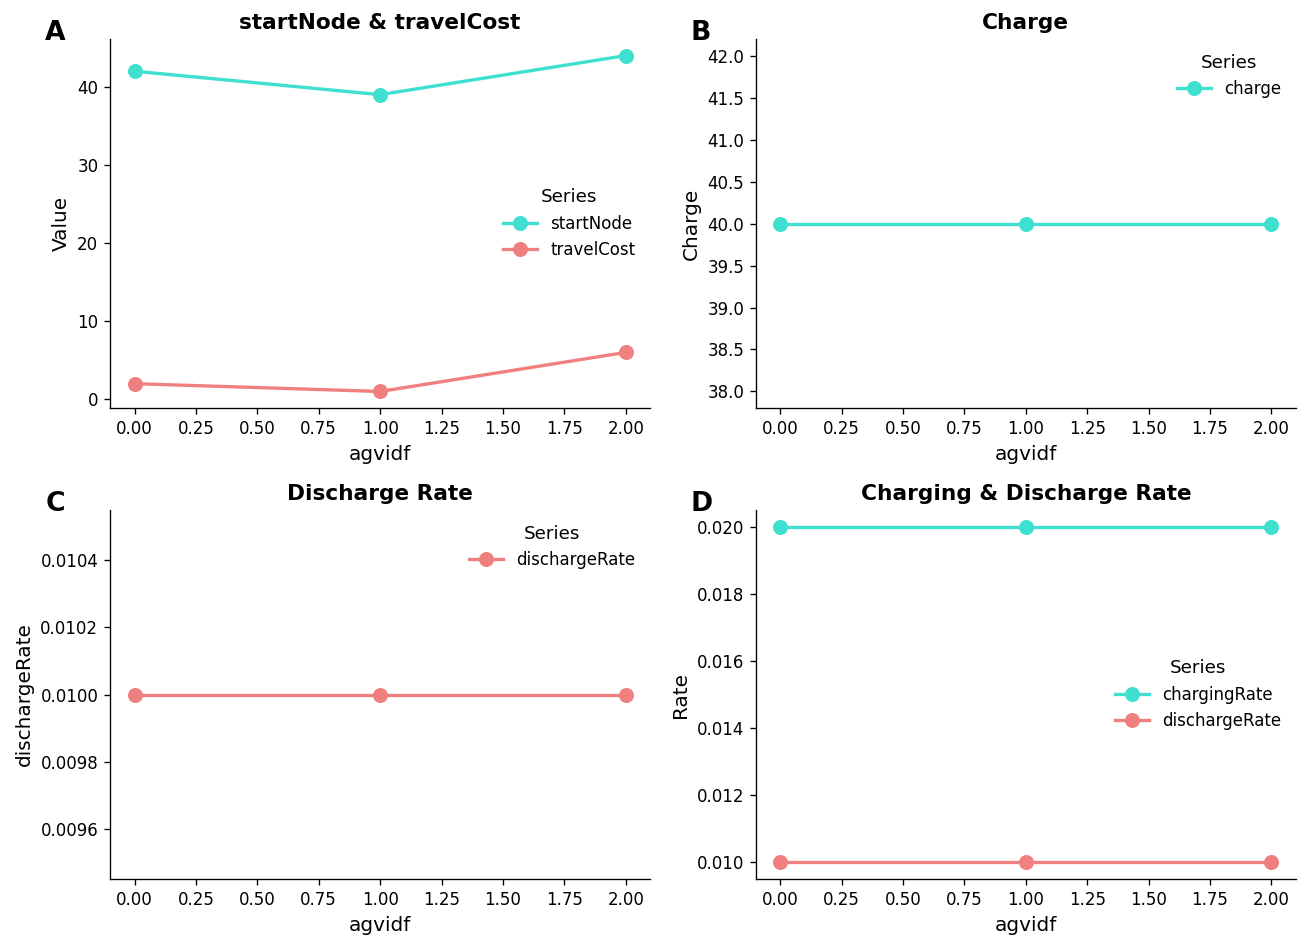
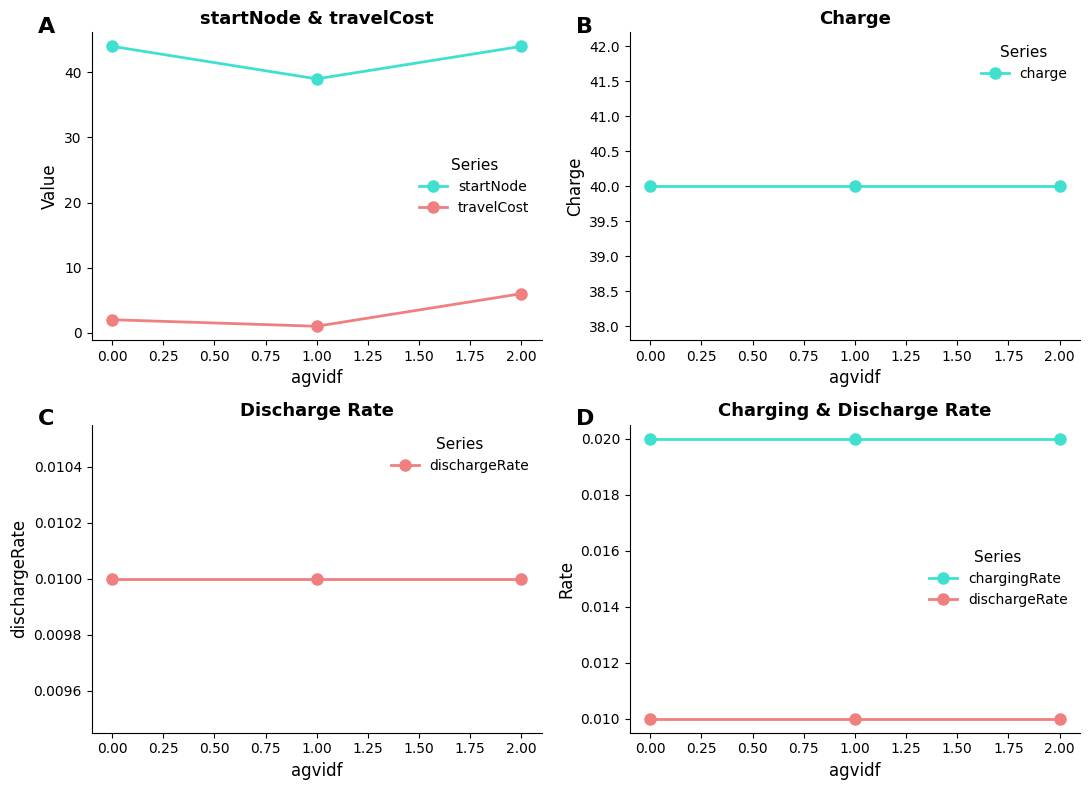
startNode & travelCost, startNode, 0.00: 42 -> 44
